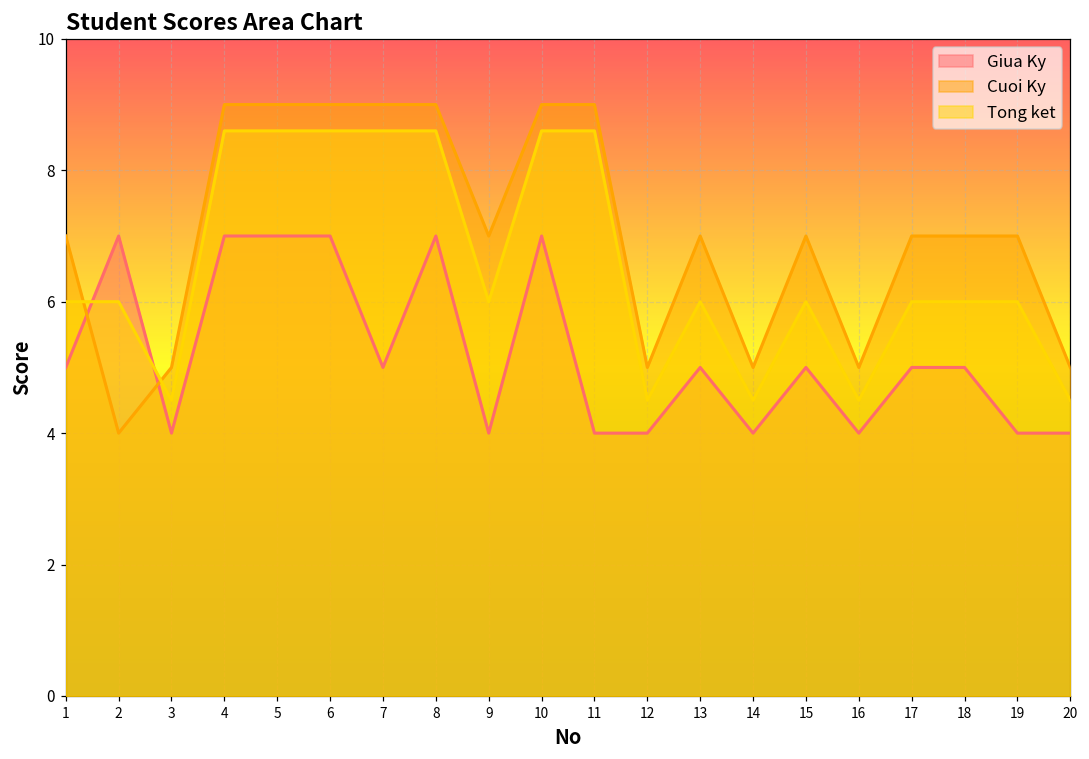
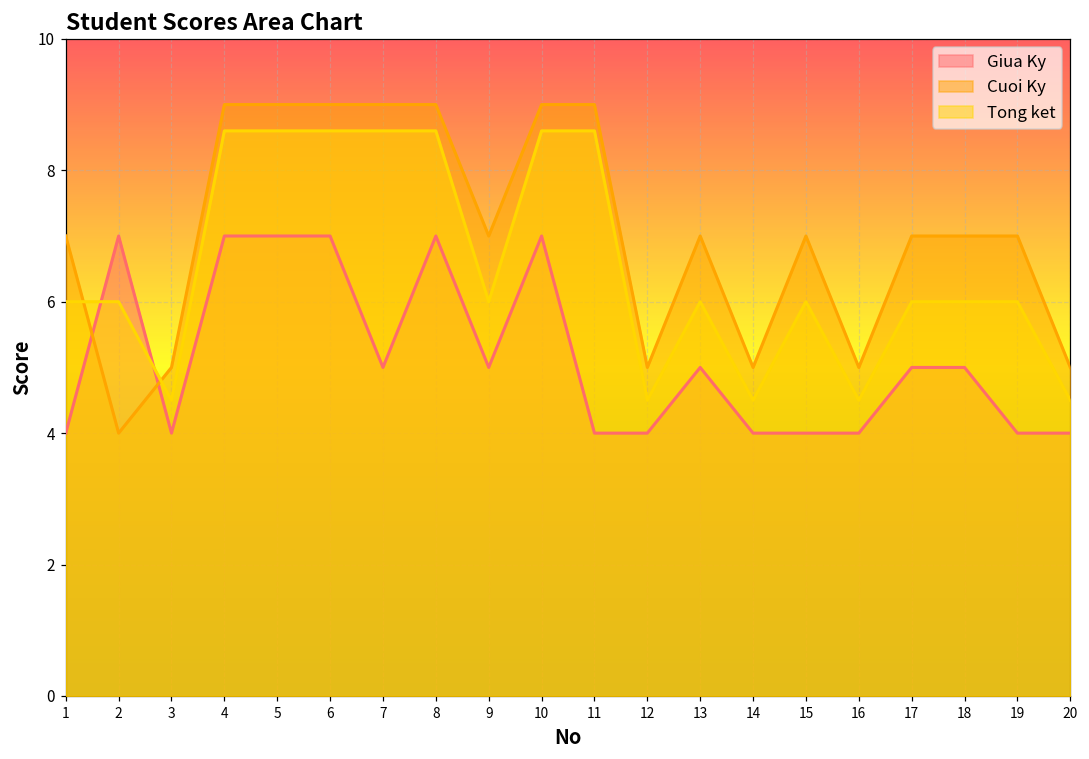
Giua Ky, 1: 5 -> 4
Giua Ky, 9: 4 -> 5
Giua Ky, 15: 5 -> 4
